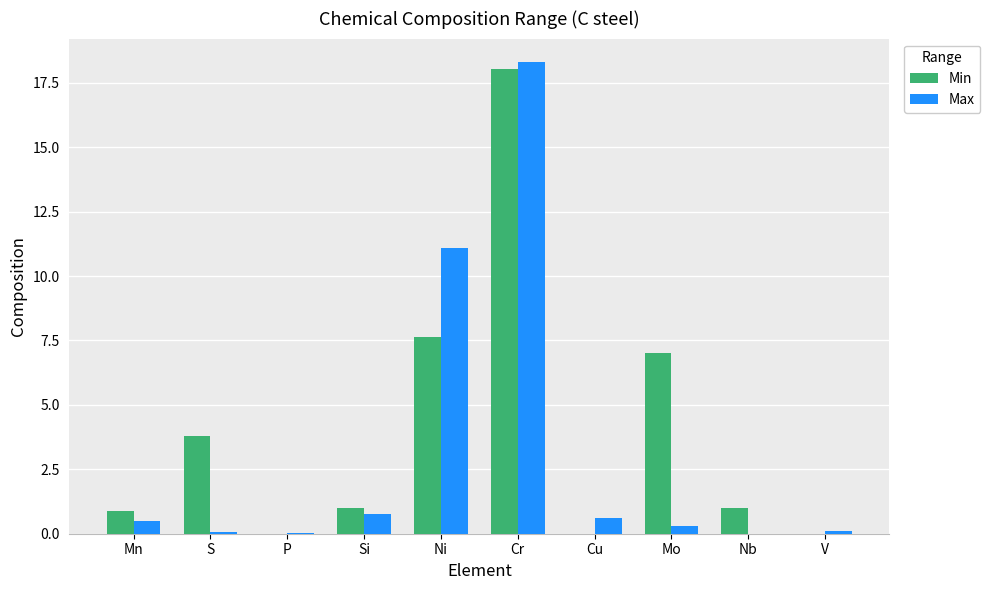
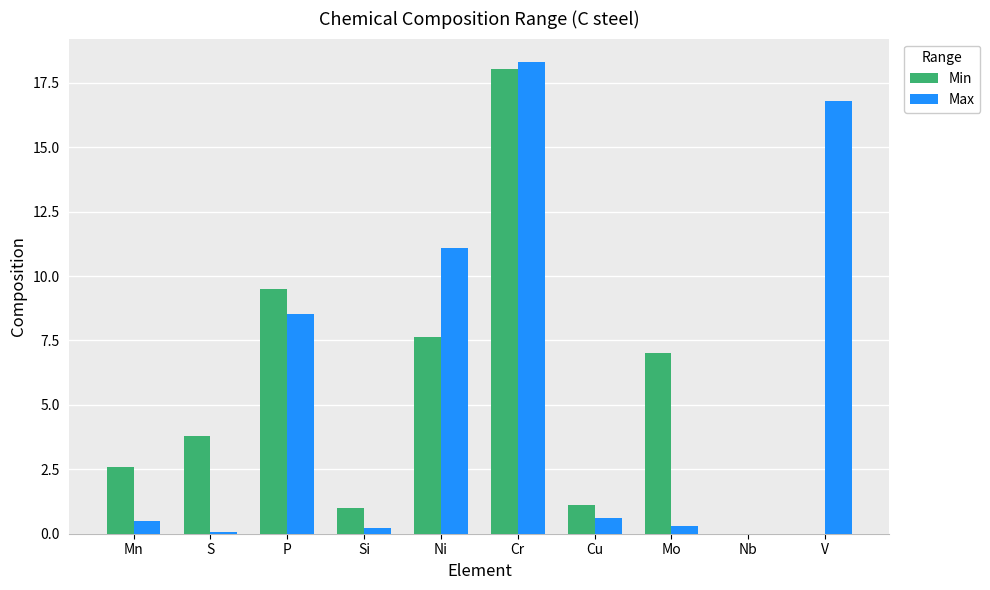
Min, Mn: 0.9 -> 2.6
Min, P: 0.0 -> 9.5
Max, P: 0.0 -> 8.5
Max, Si: 0.8 -> 0.2
Min, Cu: 0.0 -> 1.1
Min, Nb: 1 -> 0
Max, V: 0.1 -> 16.8
